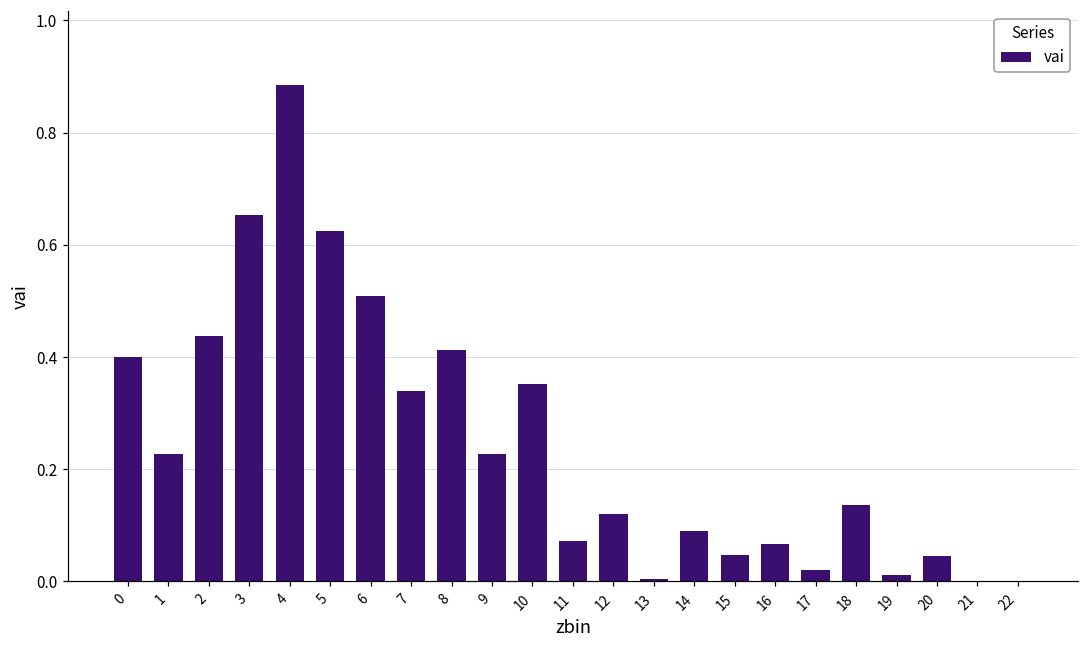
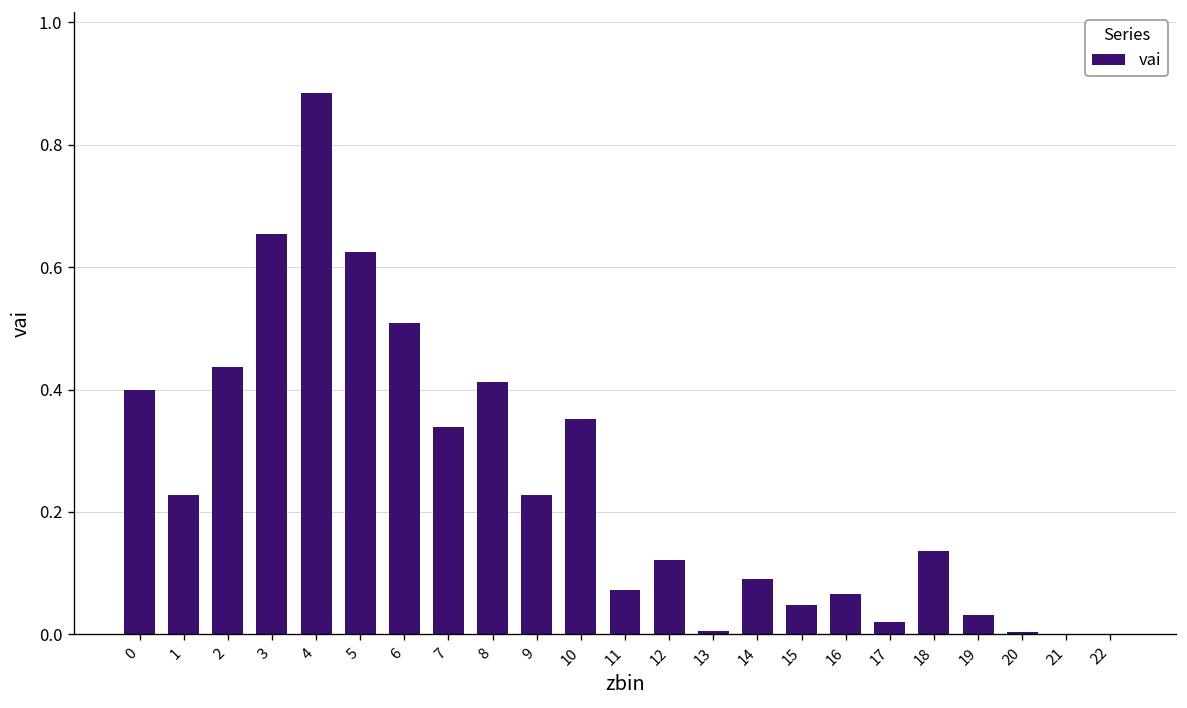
19: 0.01 -> 0.03
20: 0.05 -> 0.00
